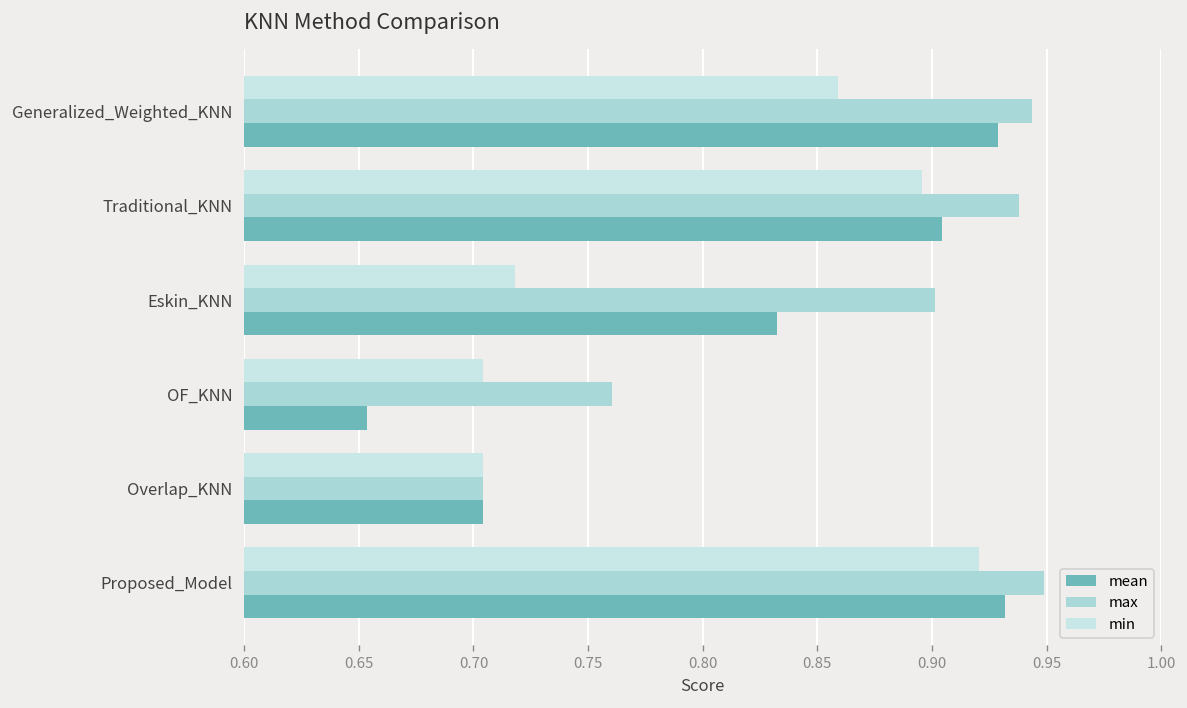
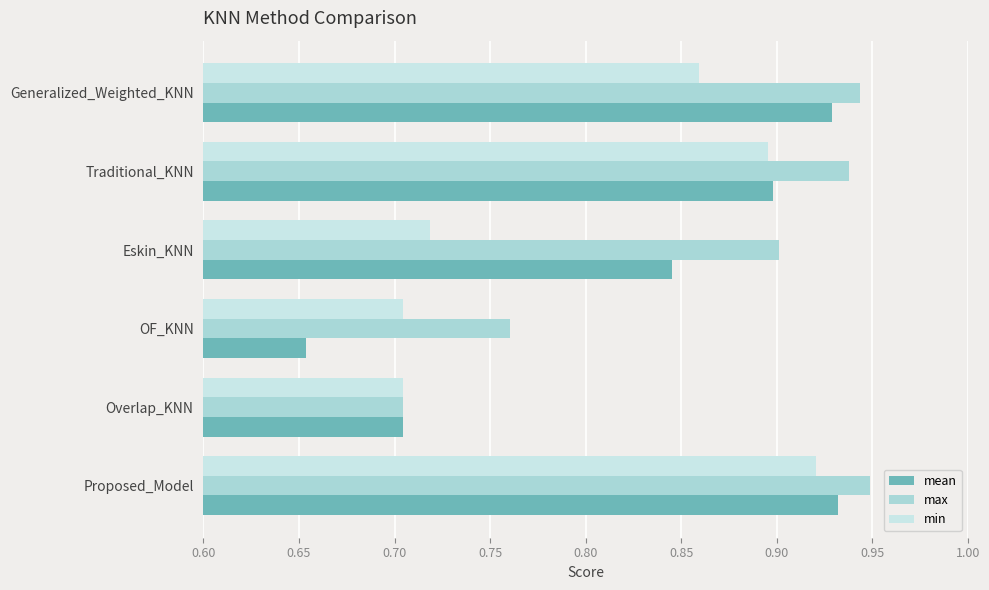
mean, Traditional_KNN: 0.904 -> 0.898
mean, Eskin_KNN: 0.833 -> 0.845
